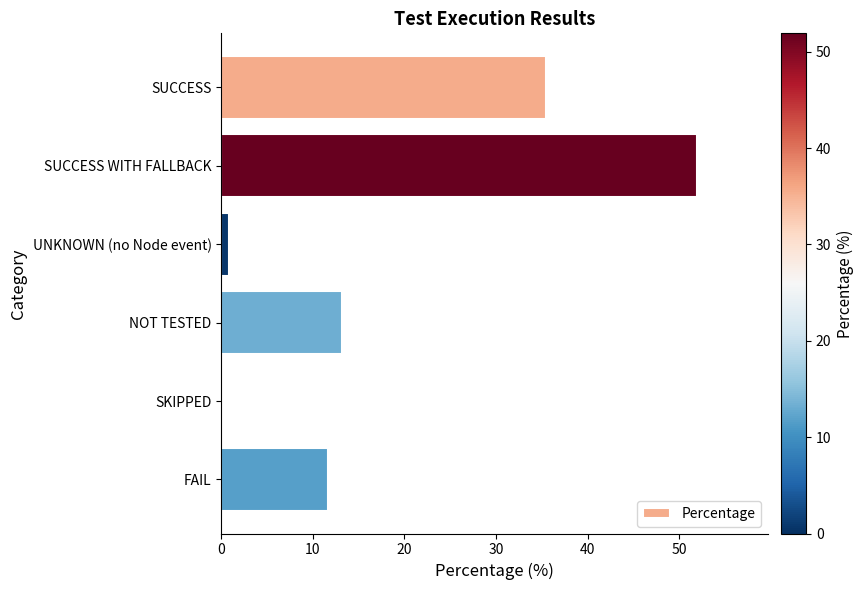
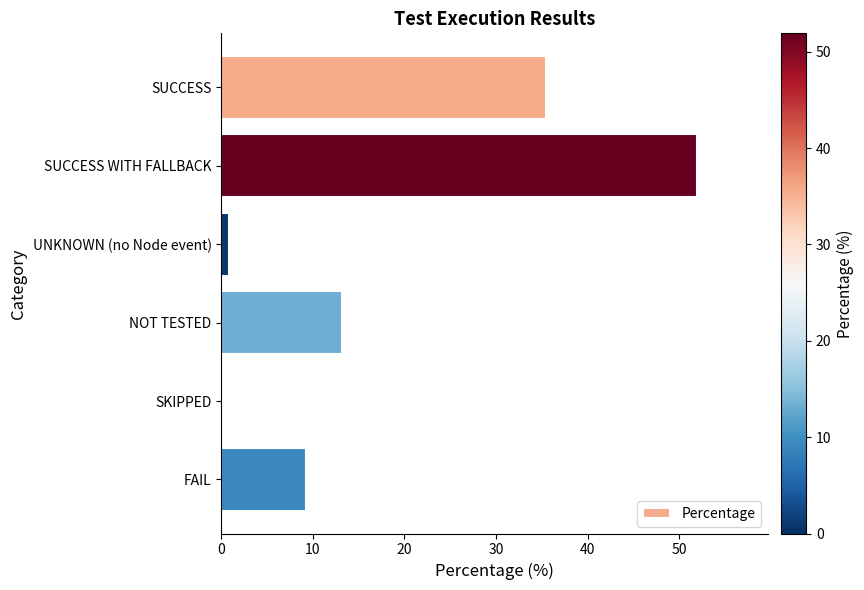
FAIL: 12 -> 9
